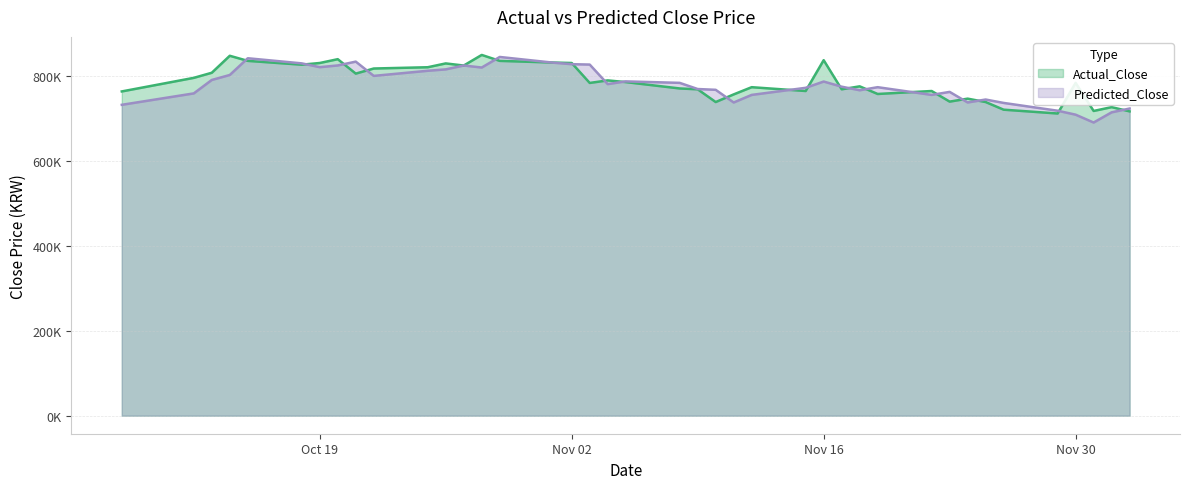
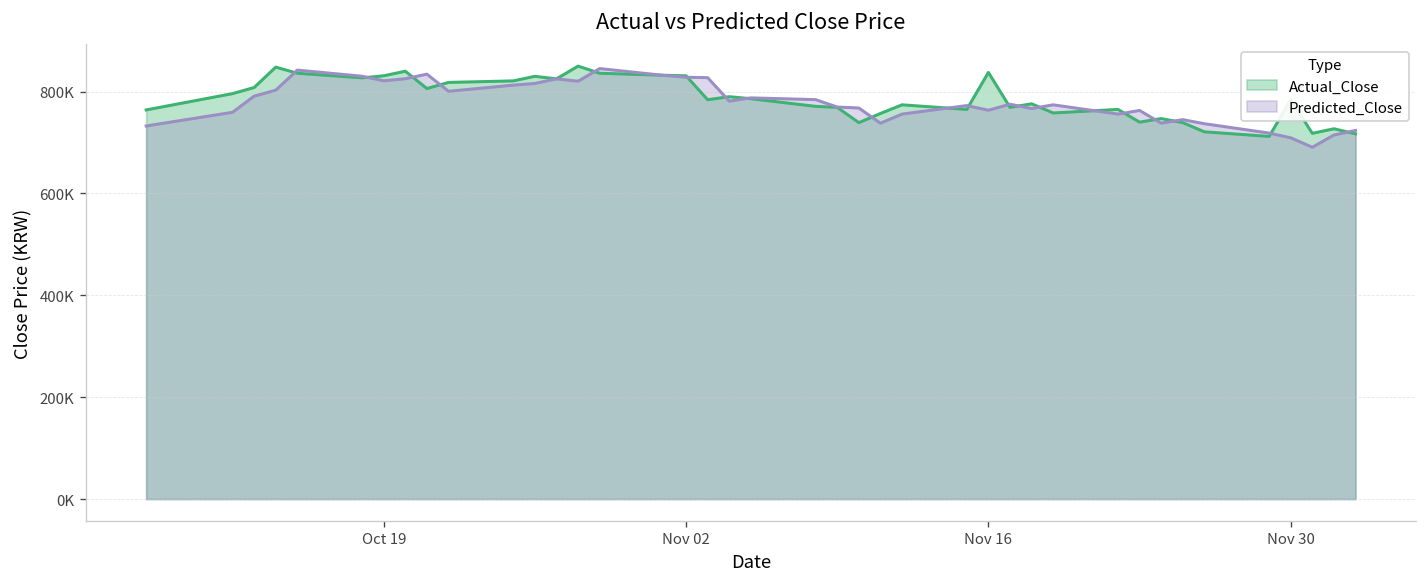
Predicted_Close, Nov 16: 790000 -> 760000
